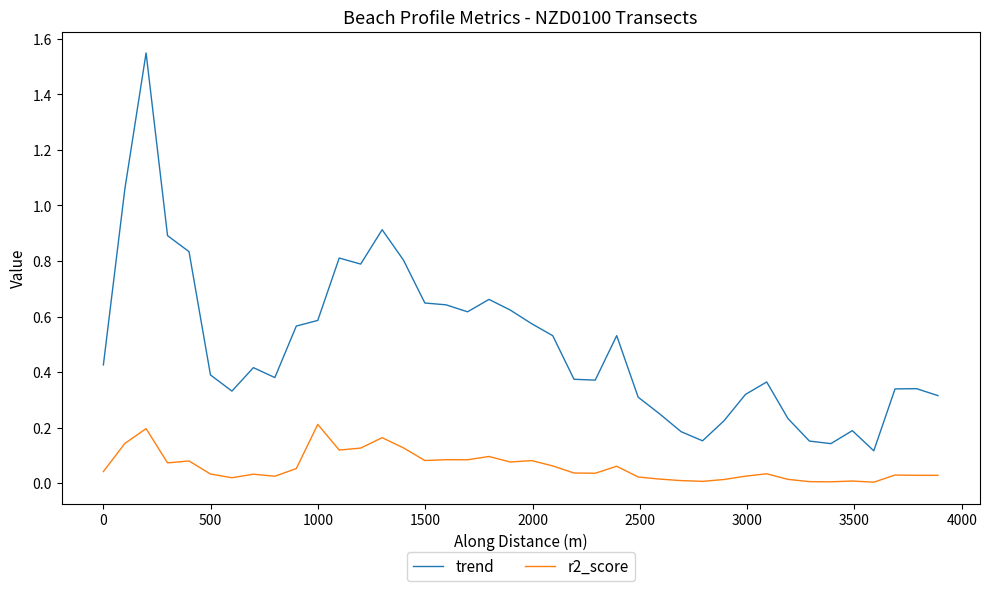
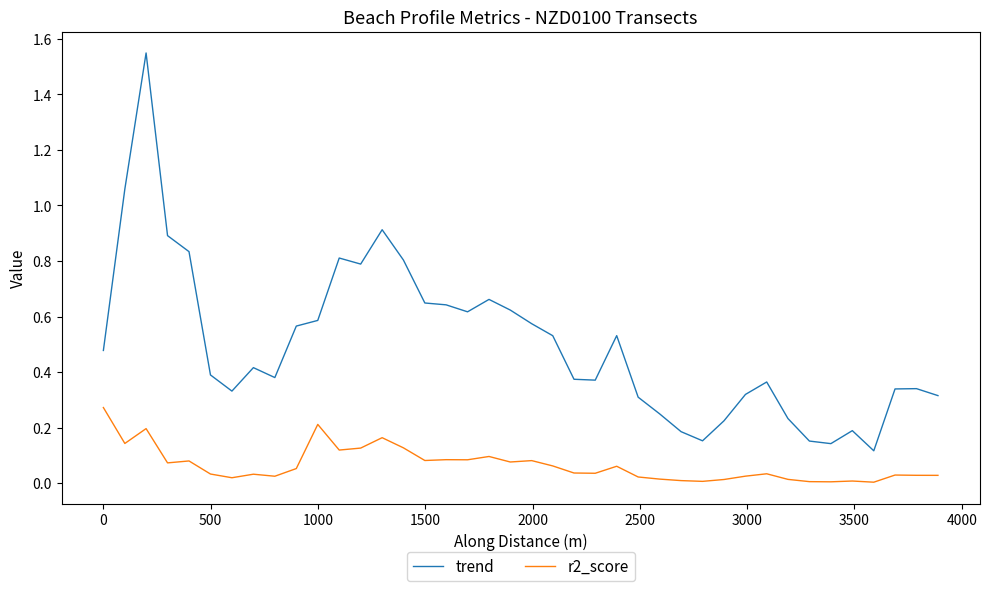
trend, 0: 0.43 -> 0.48
r2_score, 0: 0.04 -> 0.27
